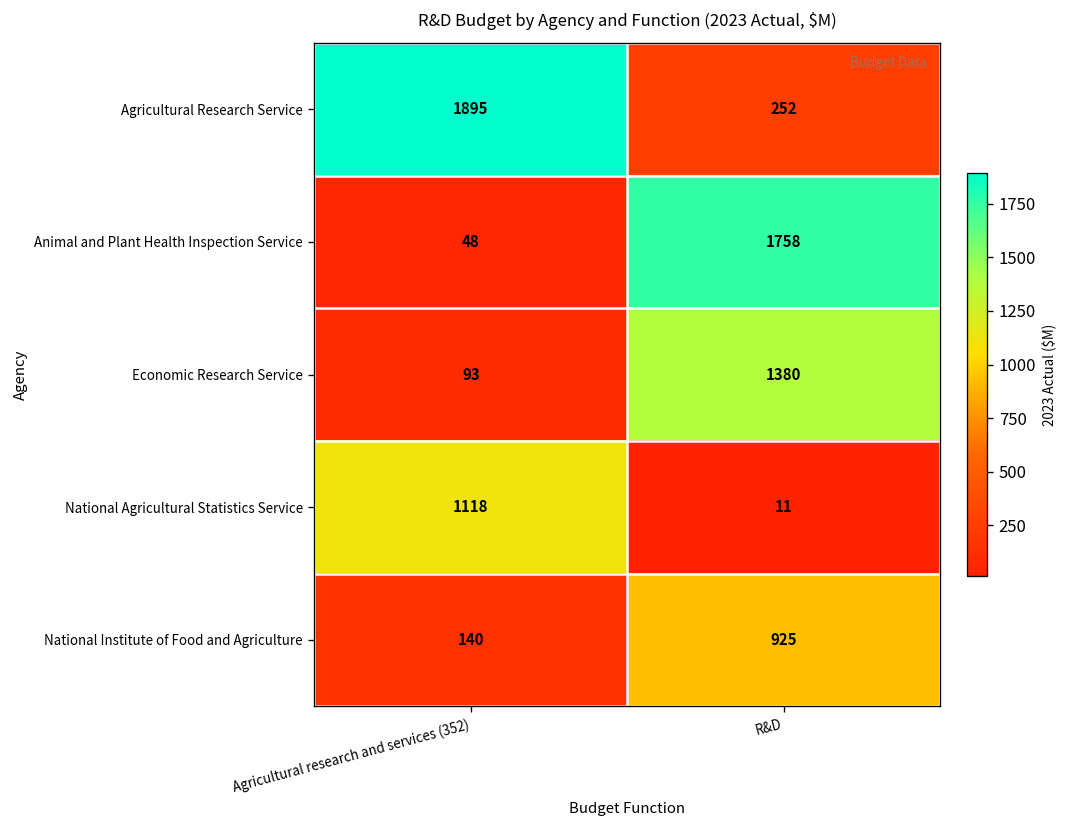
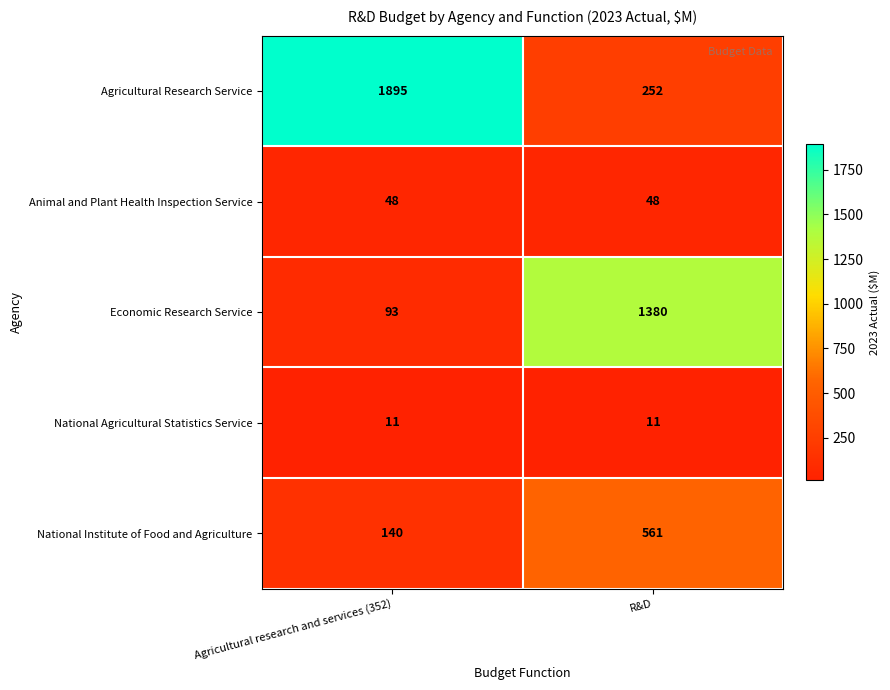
Animal and Plant Health Inspection Service, R&D: 1758 -> 48
National Agricultural Statistics Service, Agricultural research and services (352): 1118 -> 11
National Institute of Food and Agriculture, R&D: 925 -> 561
